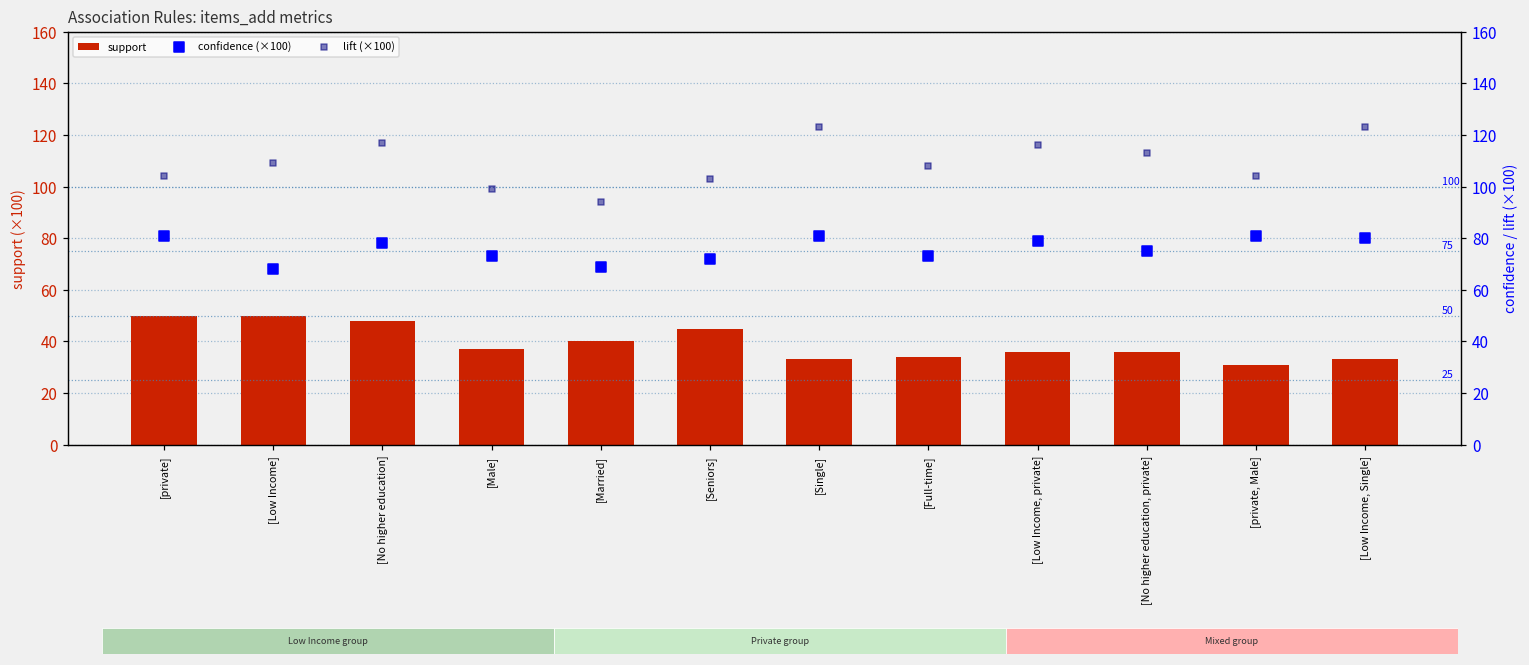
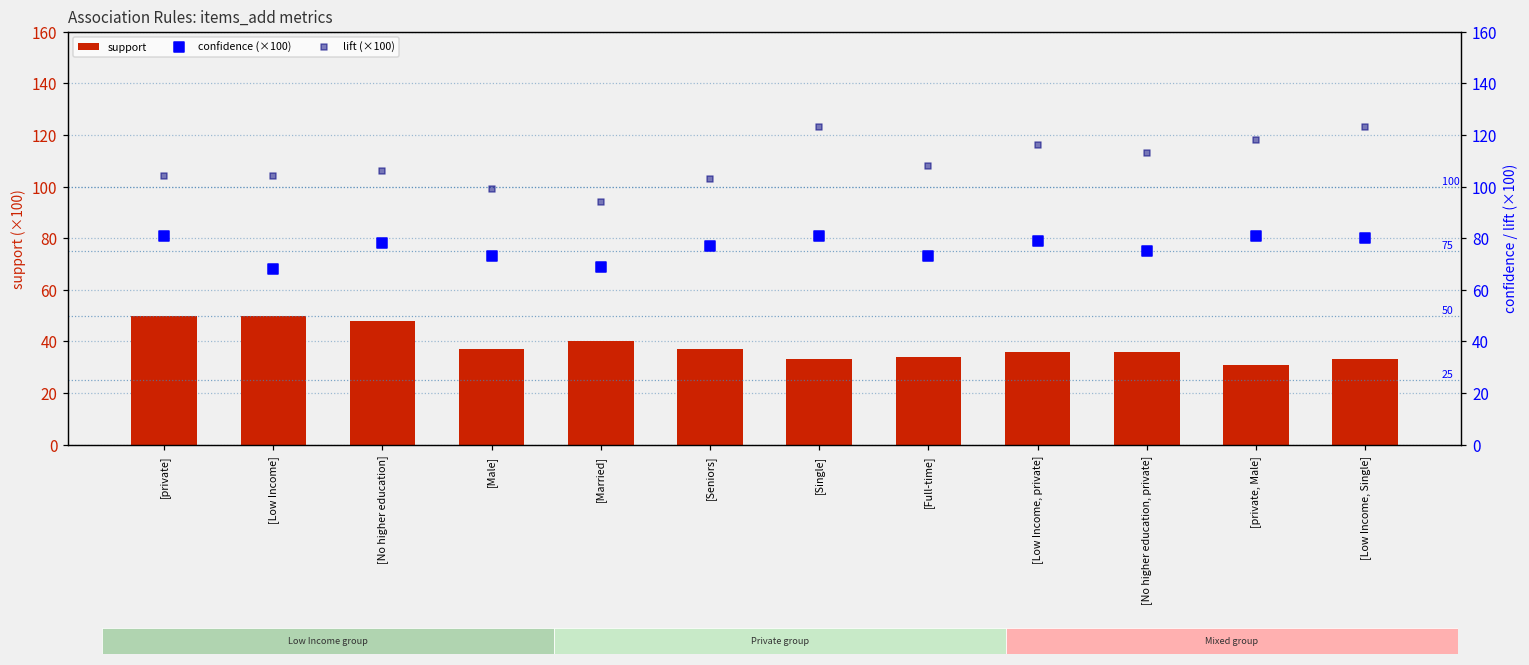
Association Rules: items_add metrics, support, [Seniors]: 45 -> 37
Association Rules: items_add metrics, lift (×100), [Low Income]: 109 -> 104
Association Rules: items_add metrics, lift (×100), [No higher education]: 117 -> 106
Association Rules: items_add metrics, confidence (×100), [Seniors]: 72 -> 77
Association Rules: items_add metrics, lift (×100), [private, Male]: 104 -> 118
